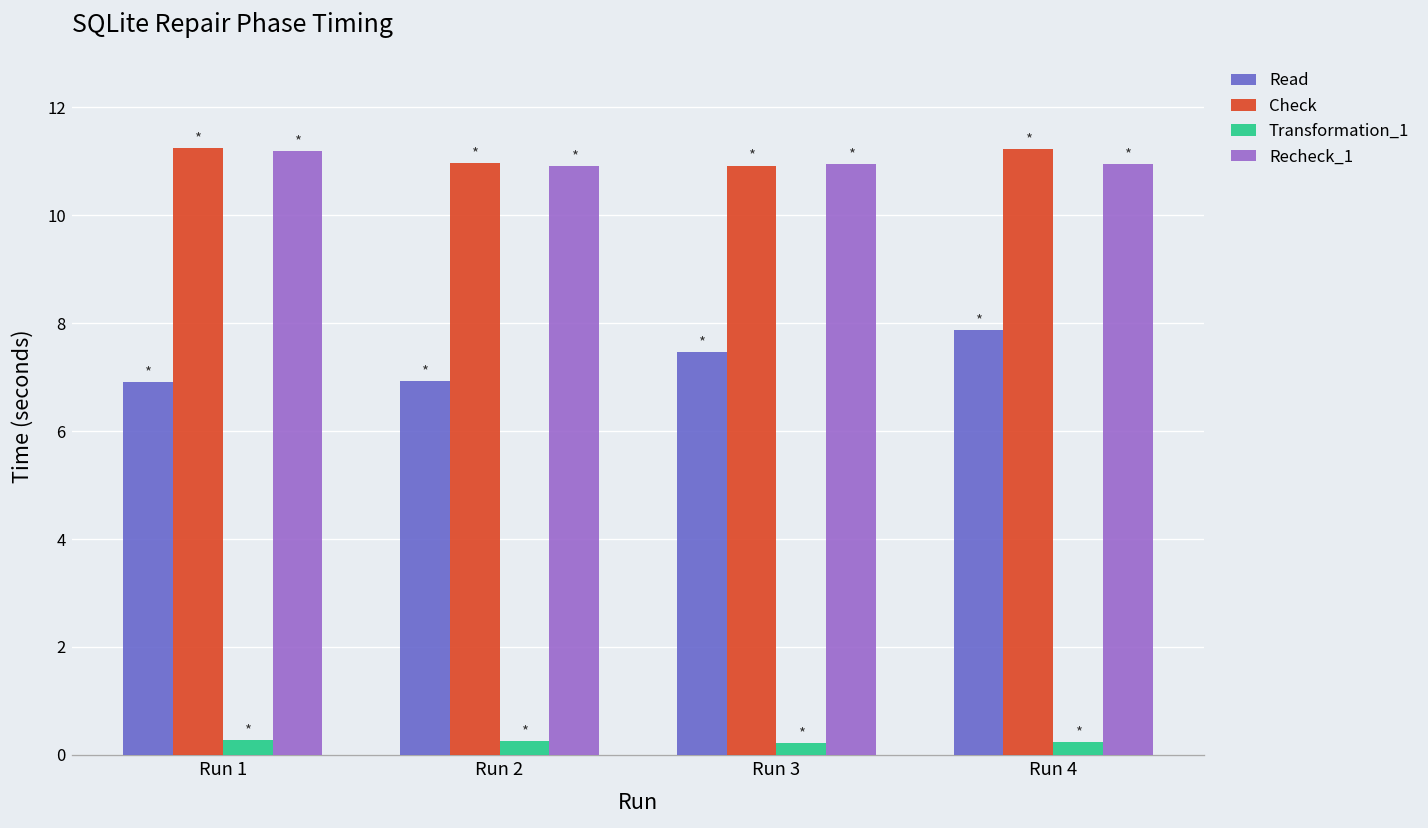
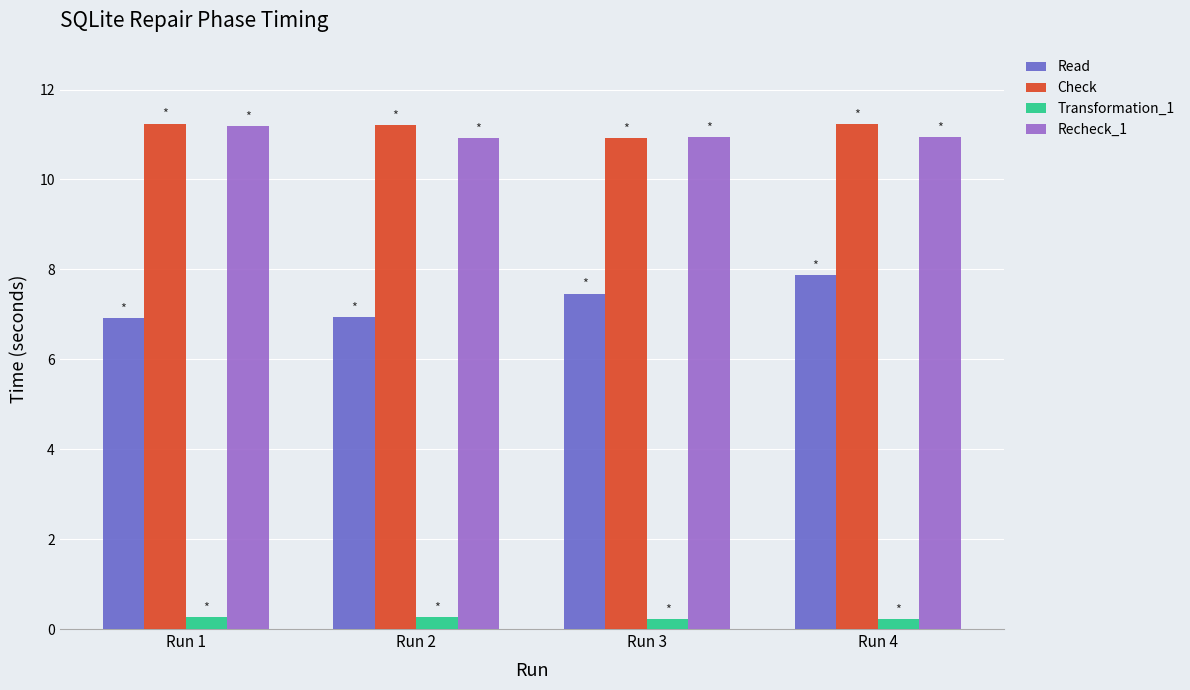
Check, Run 2: 11.0 -> 11.2
